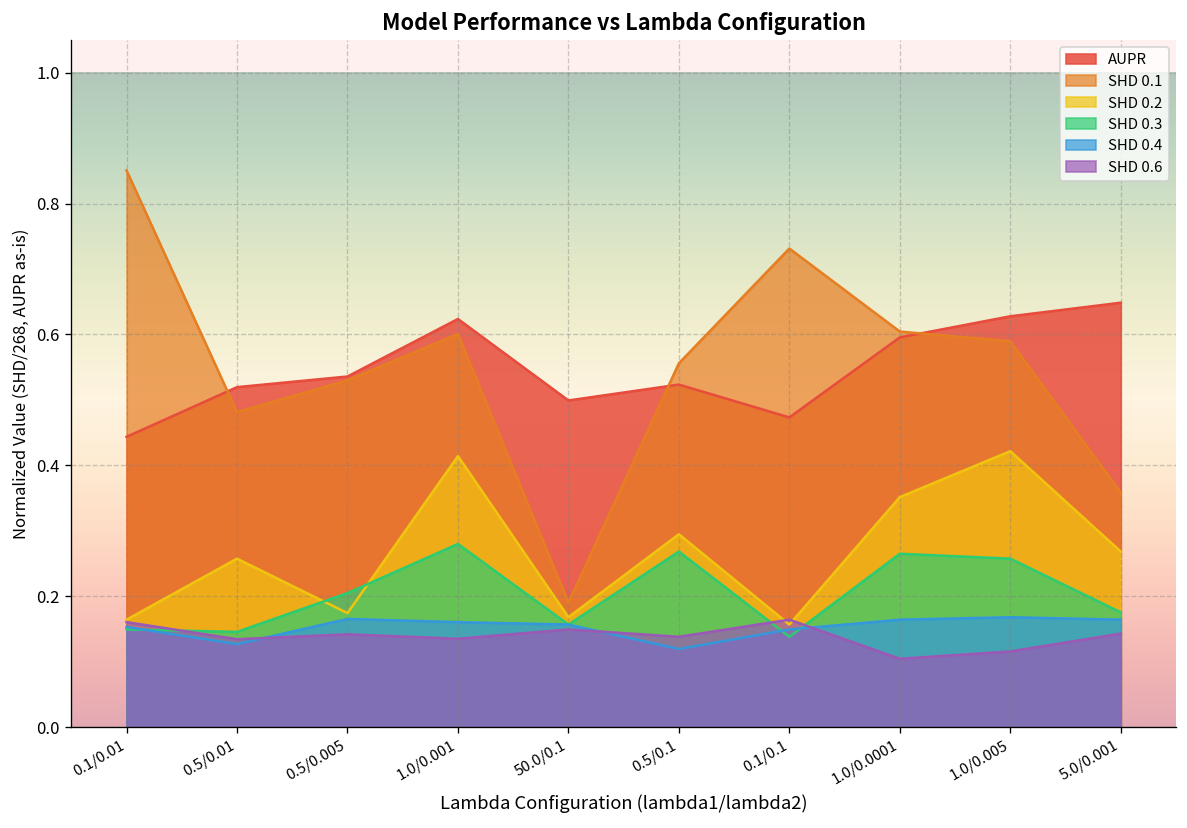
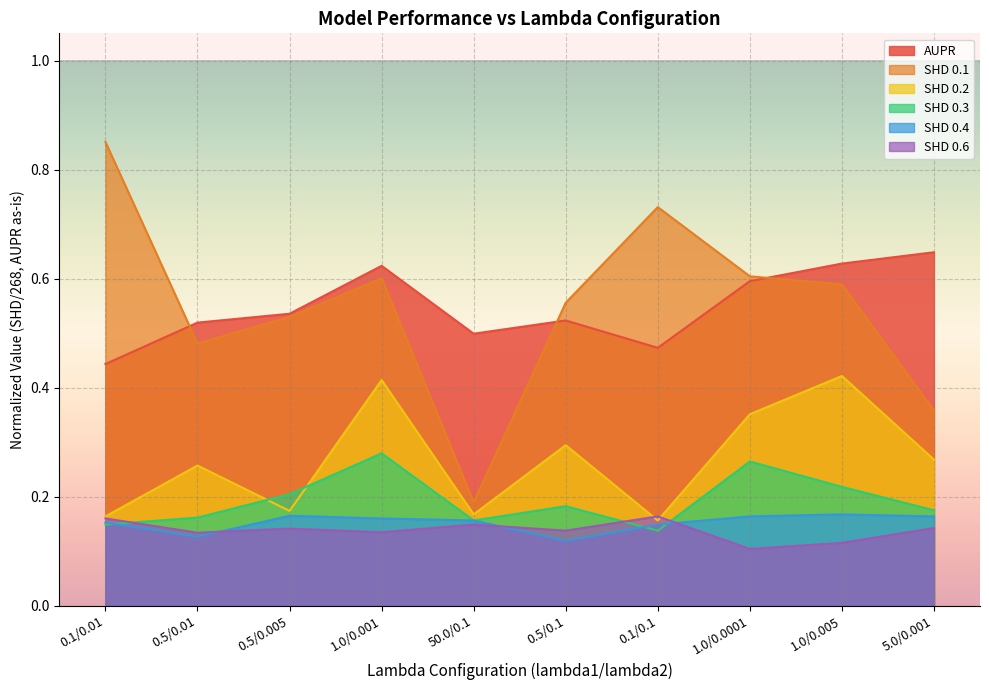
SHD 0.3, 0.5/0.01: 0.15 -> 0.16
SHD 0.3, 0.5/0.1: 0.27 -> 0.18
SHD 0.3, 1.0/0.005: 0.26 -> 0.22
